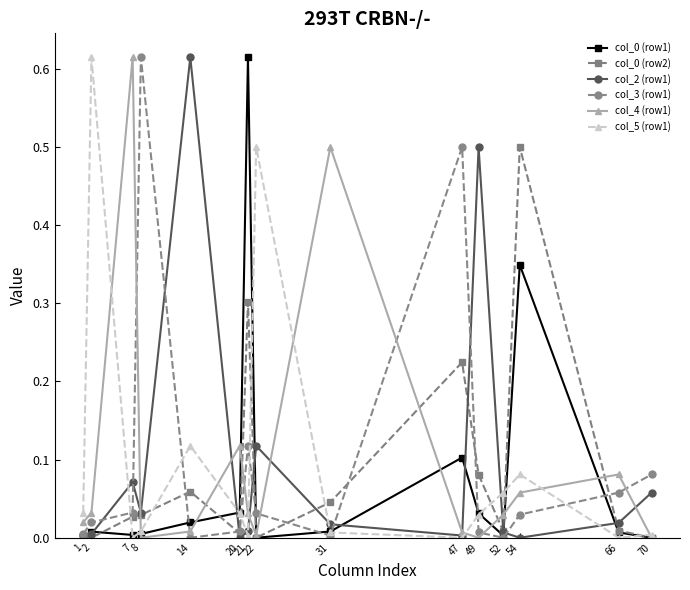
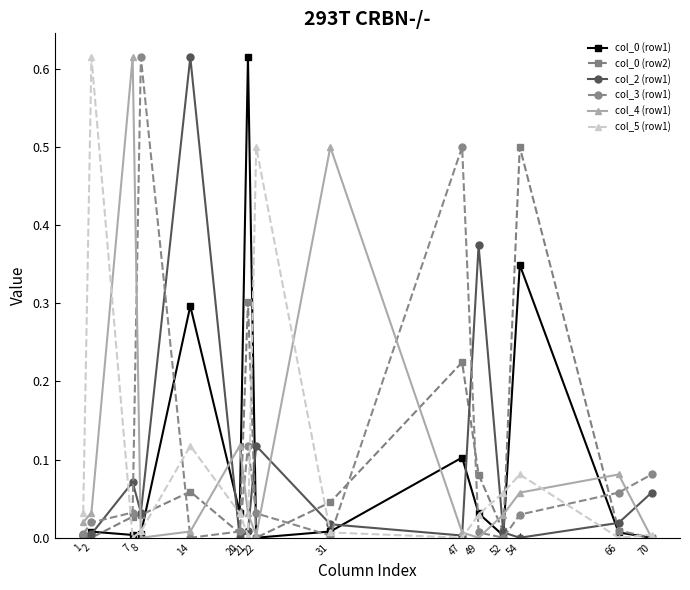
col_0 (row1), 14: 0.02 -> 0.30
col_2 (row1), 49: 0.50 -> 0.37
